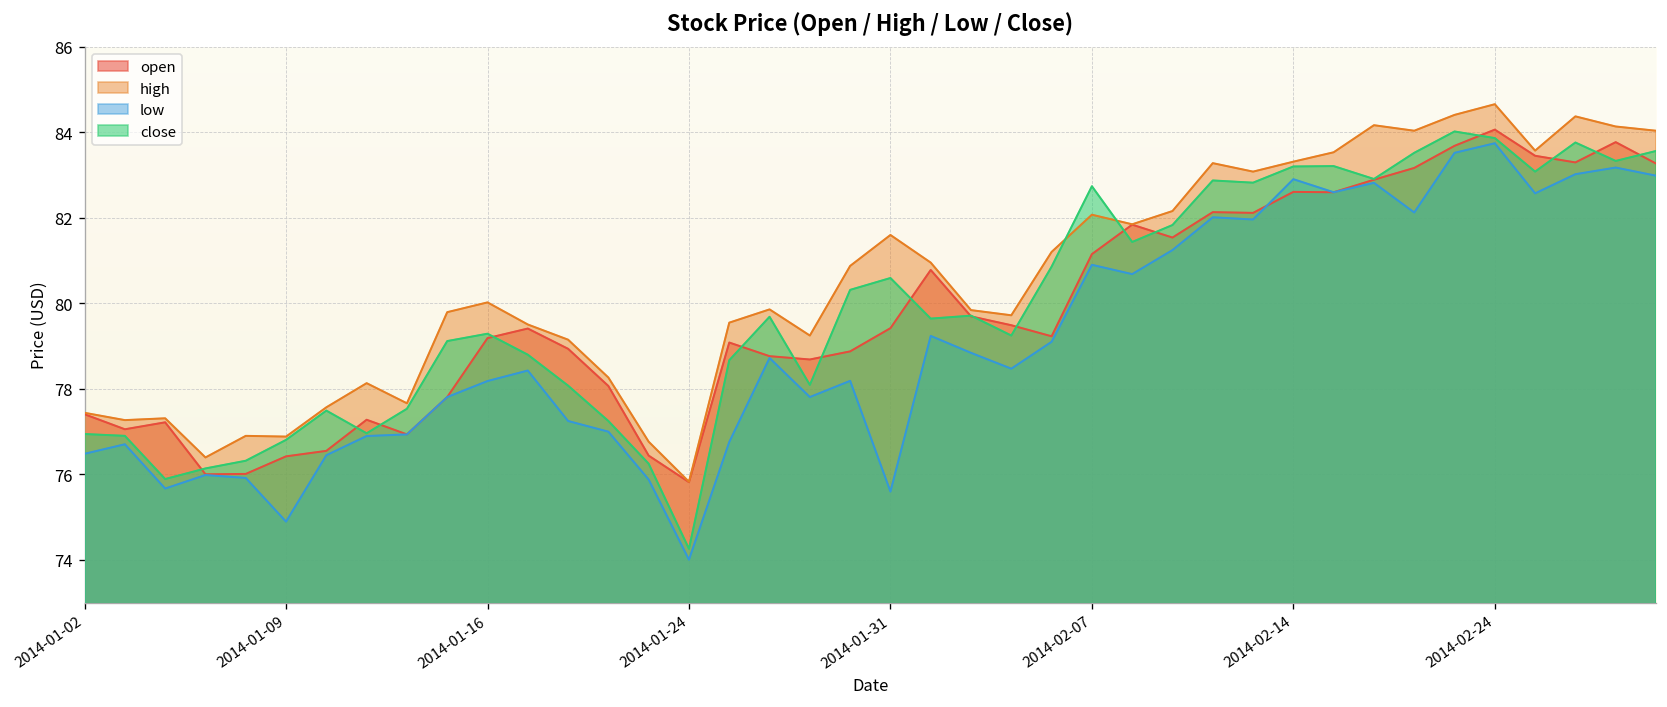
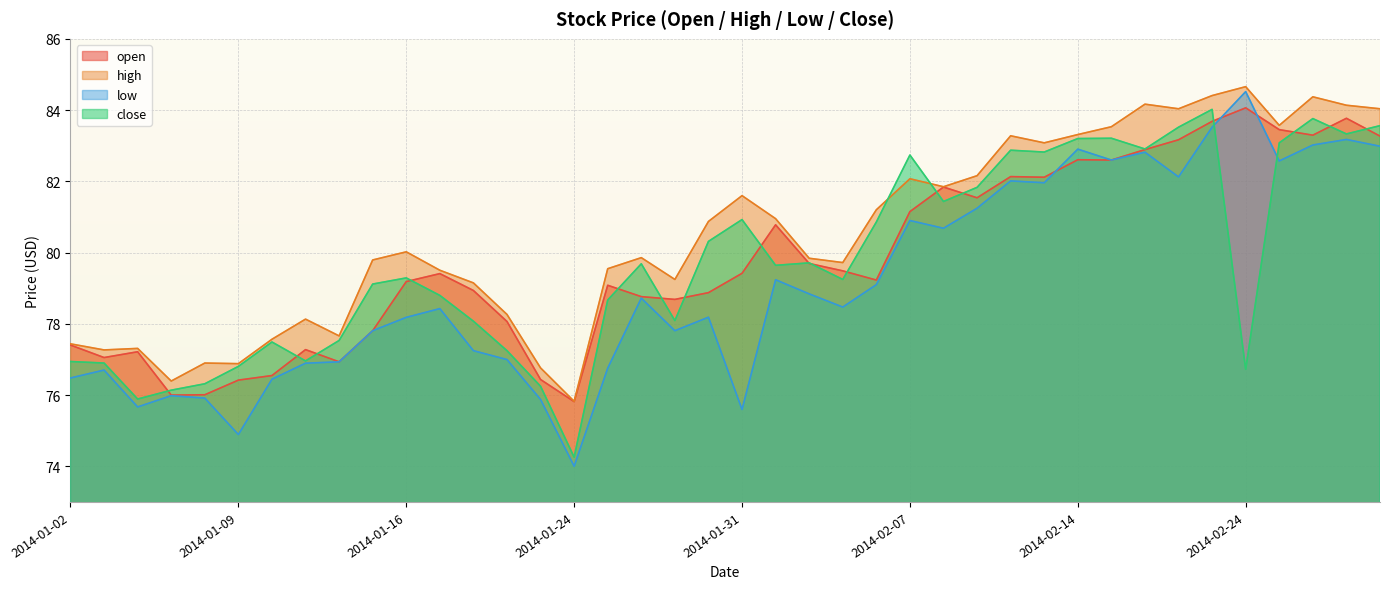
close, 2014-01-31: 80.6 -> 80.9
low, 2014-02-24: 83.7 -> 84.5
close, 2014-02-24: 83.9 -> 76.7
